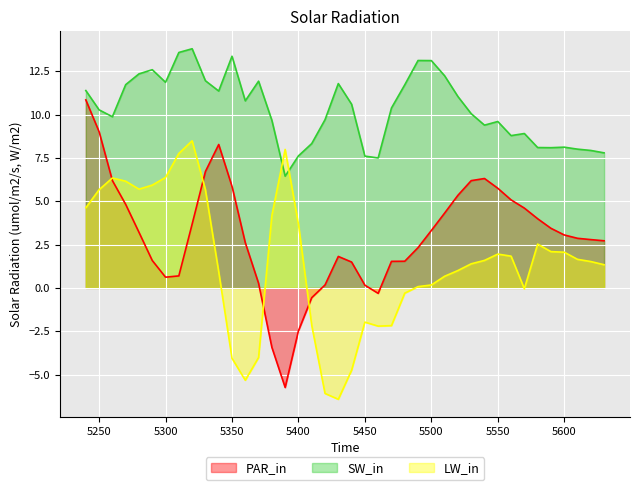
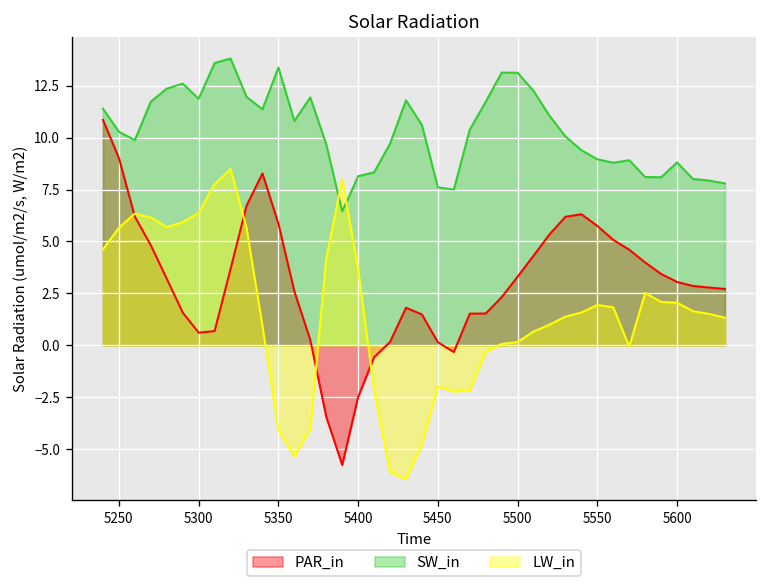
SW_in, 5400: 7.6 -> 8.1
SW_in, 5550: 9.6 -> 9.0
SW_in, 5600: 8.1 -> 8.8
